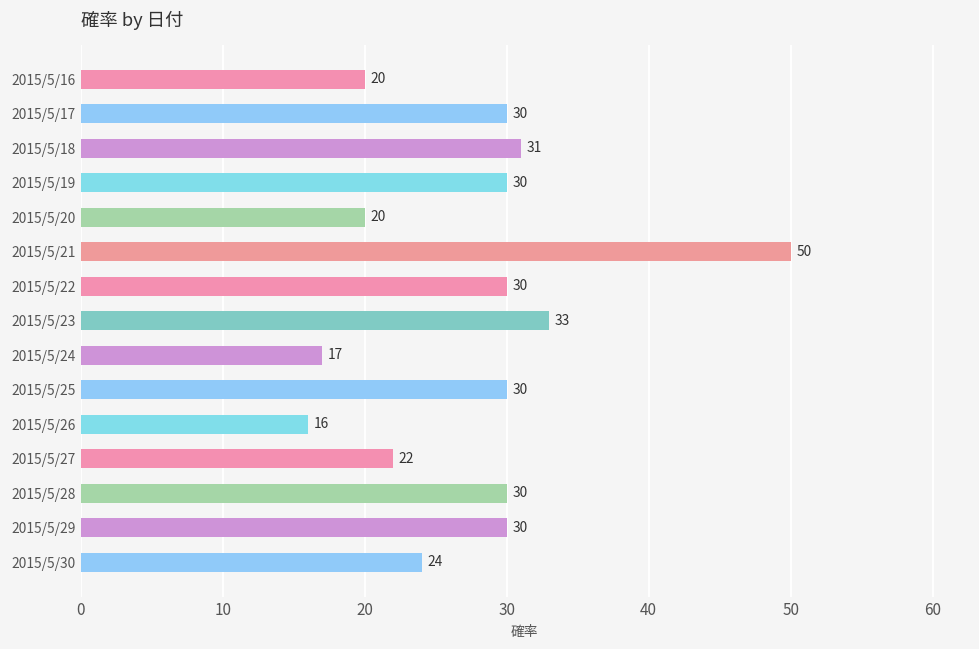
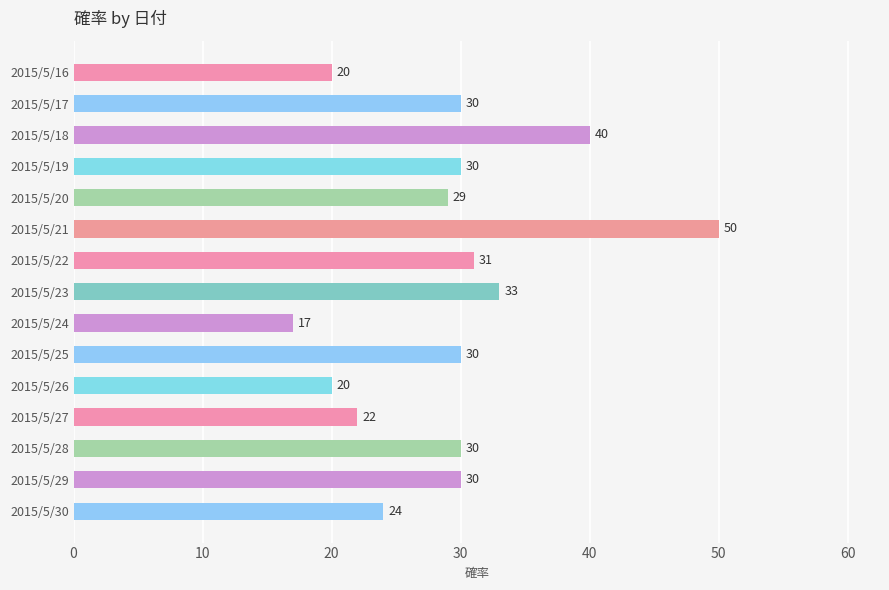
2015/5/18: 31 -> 40
2015/5/20: 20 -> 29
2015/5/22: 30 -> 31
2015/5/26: 16 -> 20
